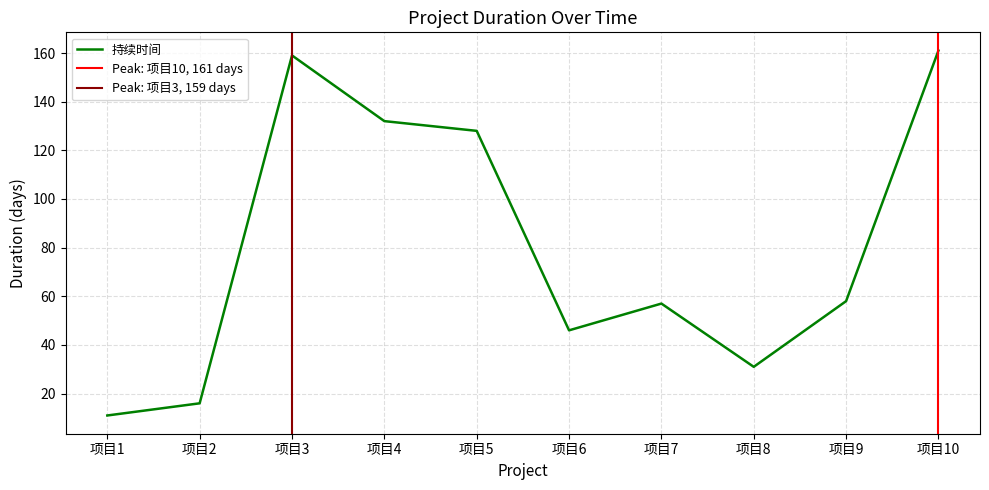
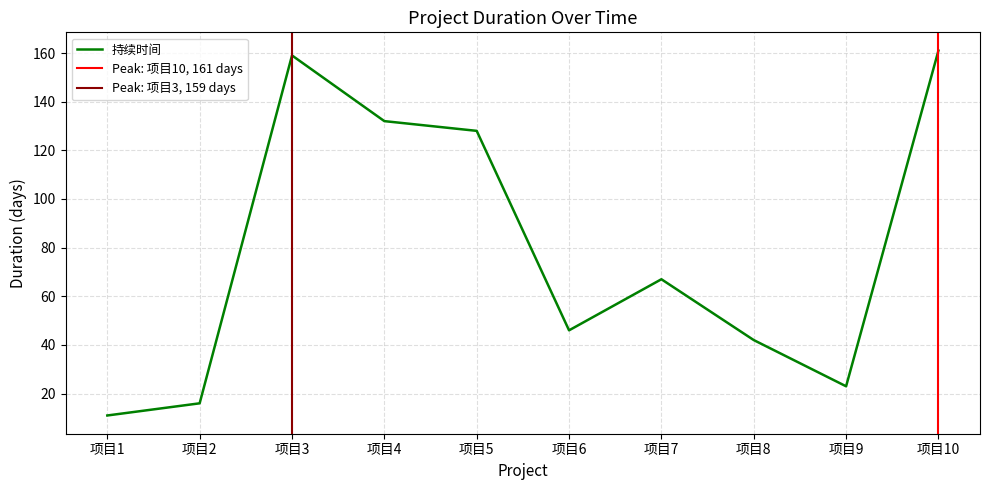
项目7: 57 -> 67
项目8: 31 -> 42
项目9: 58 -> 23
